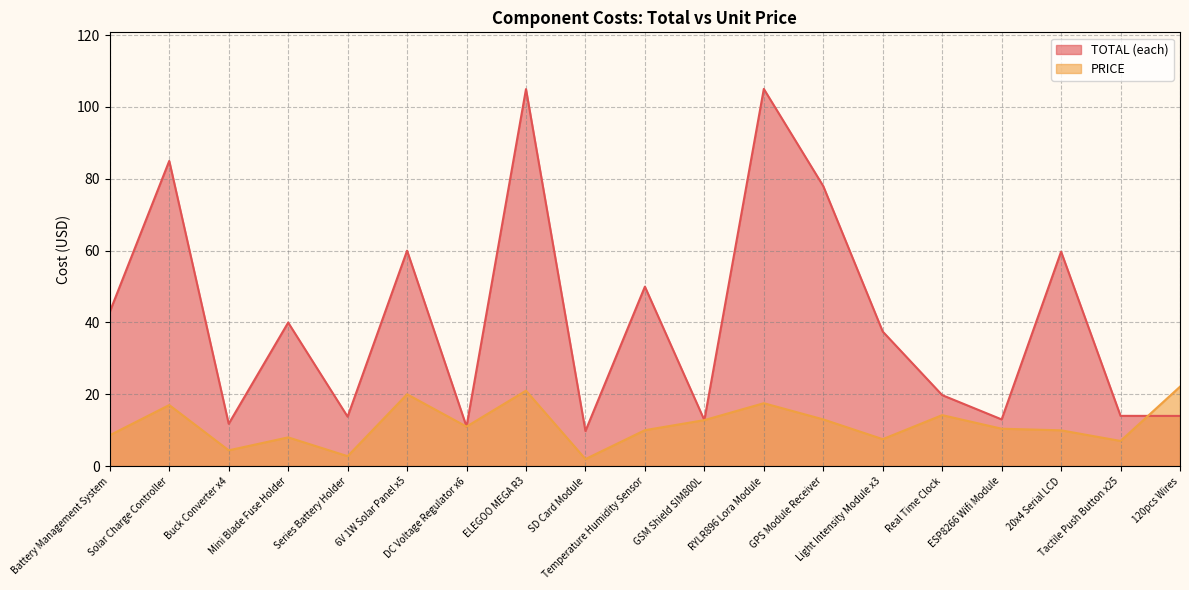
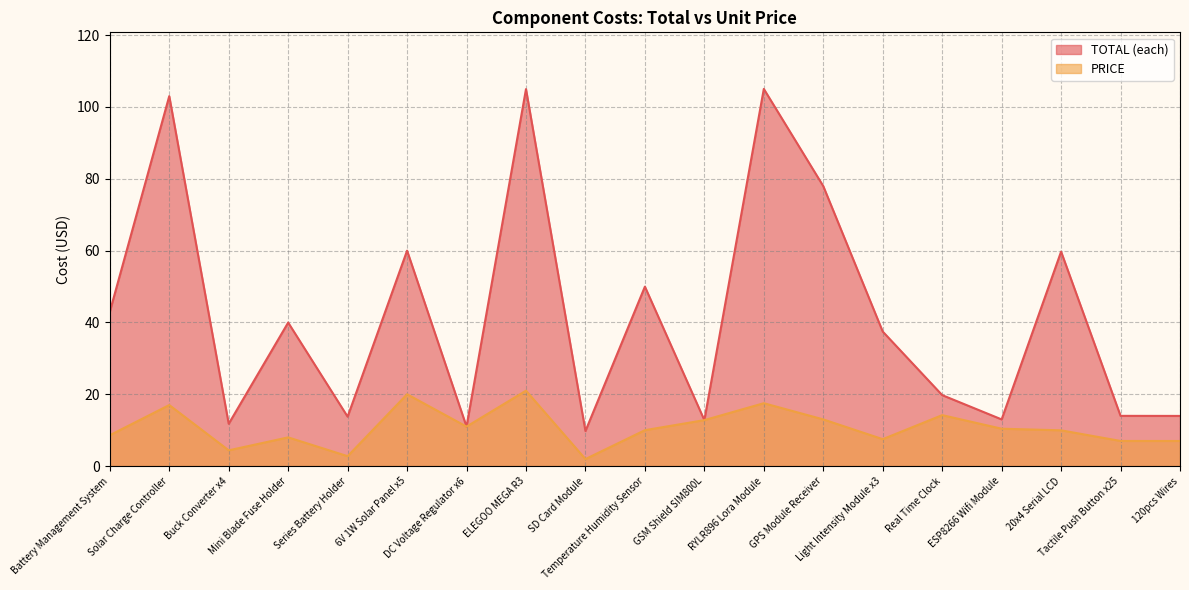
TOTAL (each), Solar Charge Controller: 85 -> 103
PRICE, 120pcs Wires: 22 -> 7
